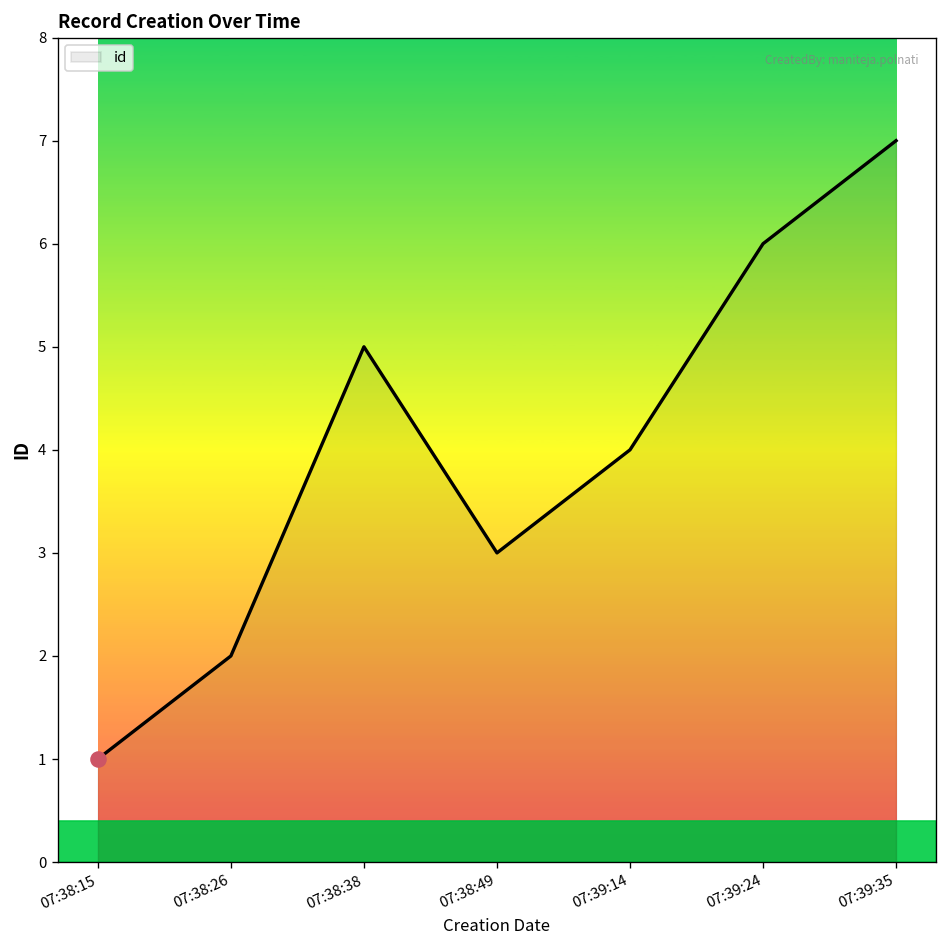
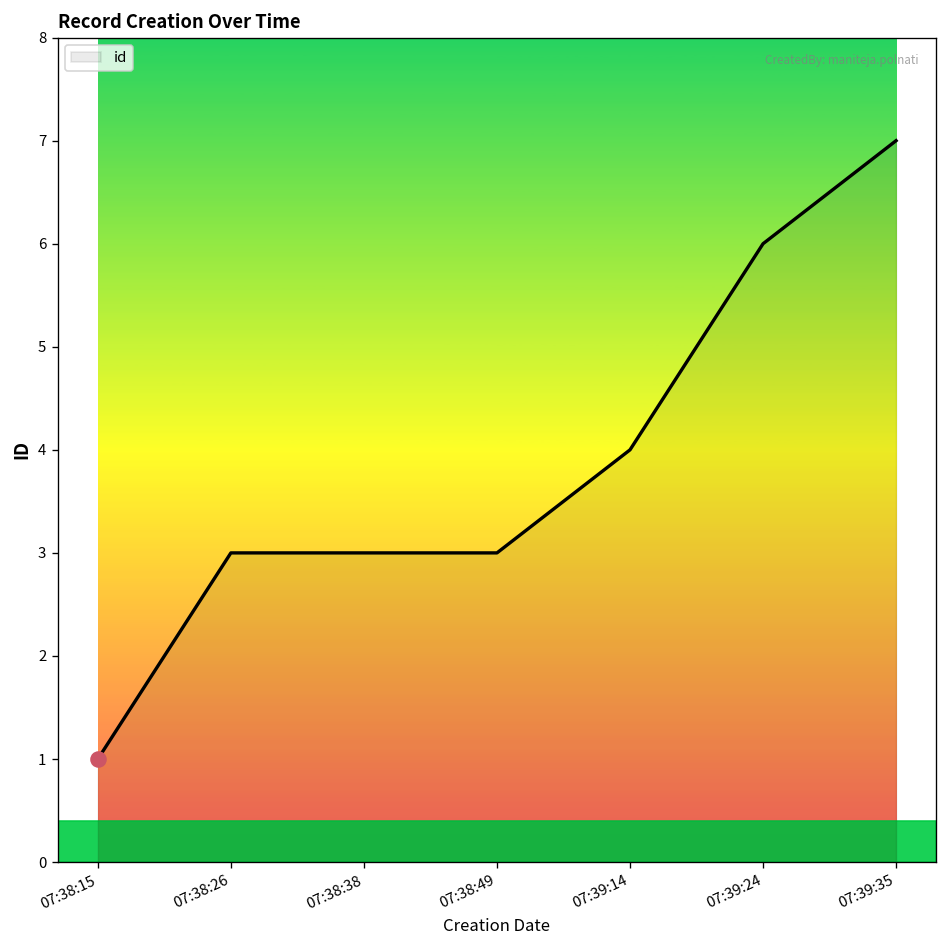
id, 07:38:26: 2 -> 3
id, 07:38:38: 5 -> 3
